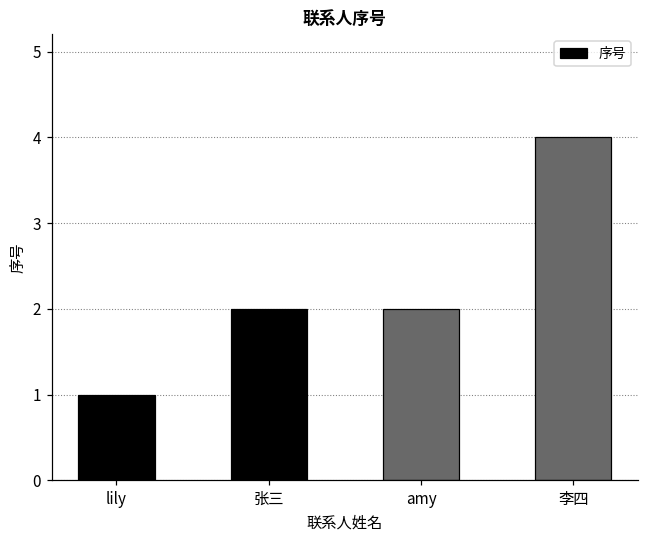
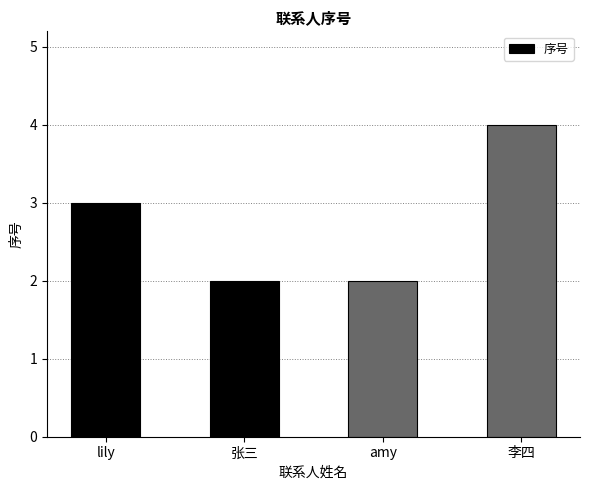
lily: 1 -> 3
